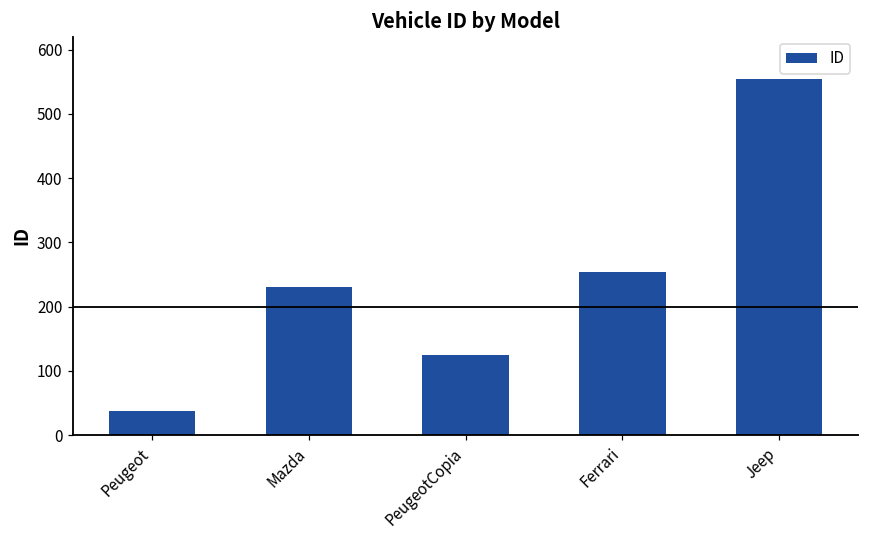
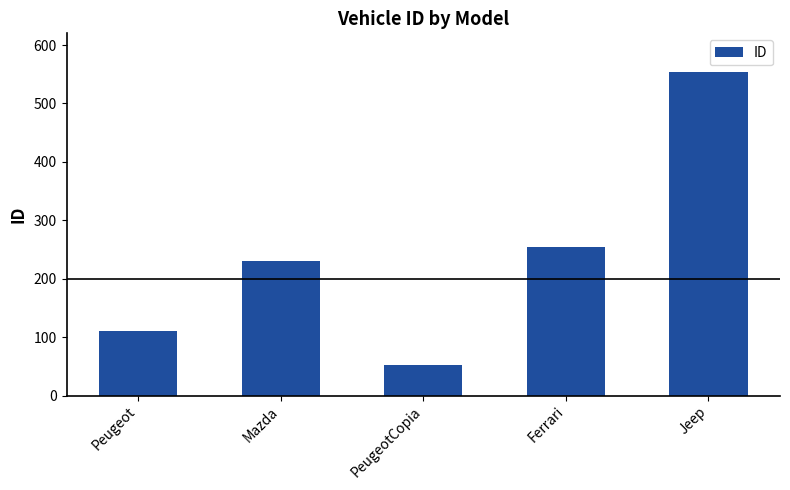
Peugeot: 40 -> 110
PeugeotCopia: 120 -> 50
